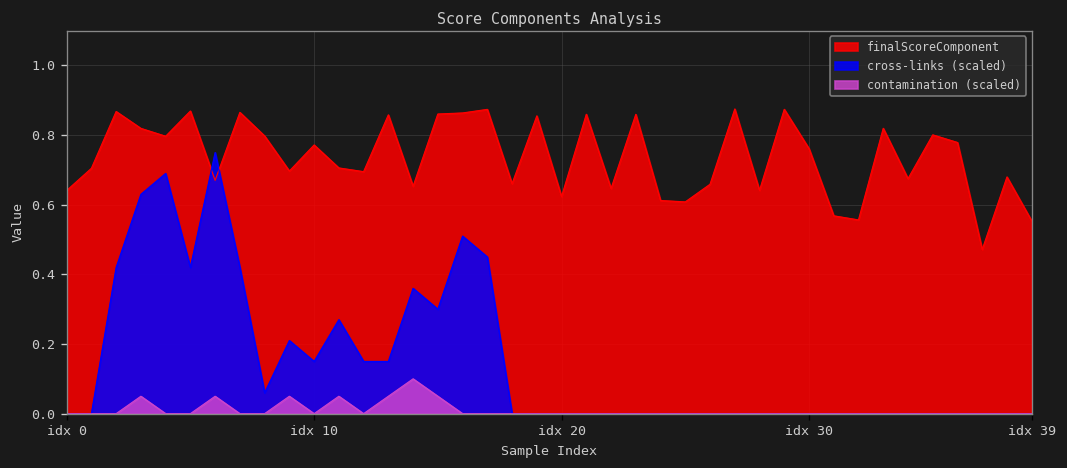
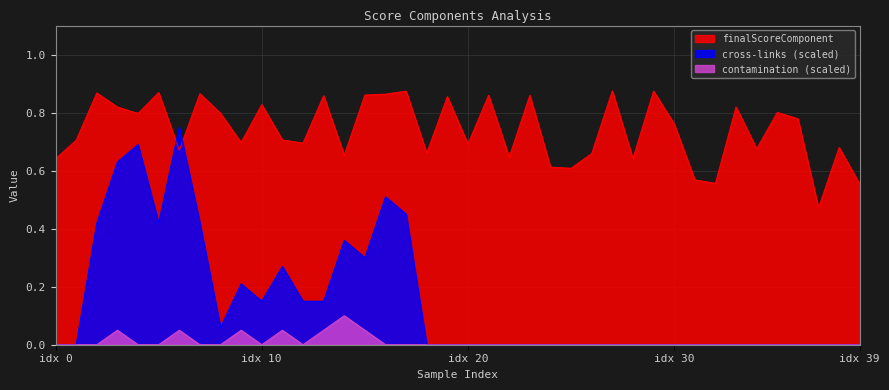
finalScoreComponent, idx 10: 0.77 -> 0.83
finalScoreComponent, idx 20: 0.62 -> 0.69
